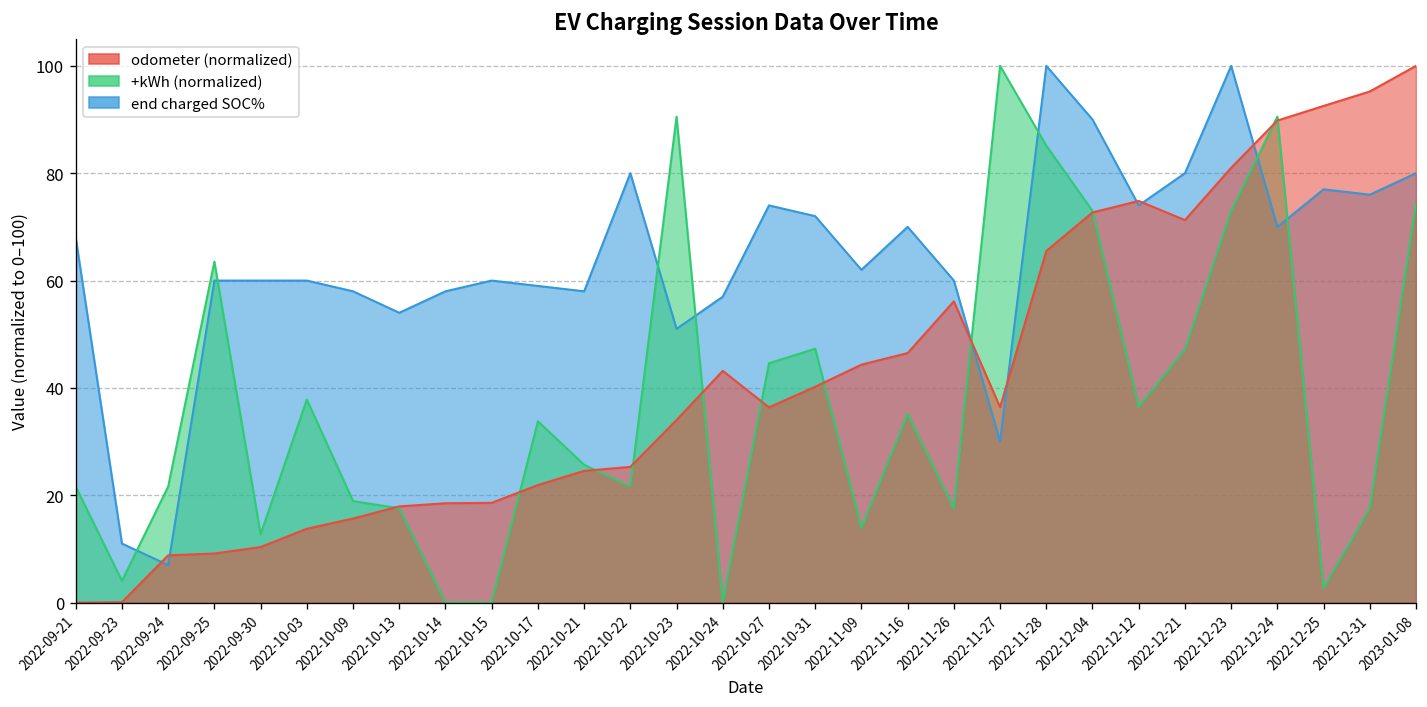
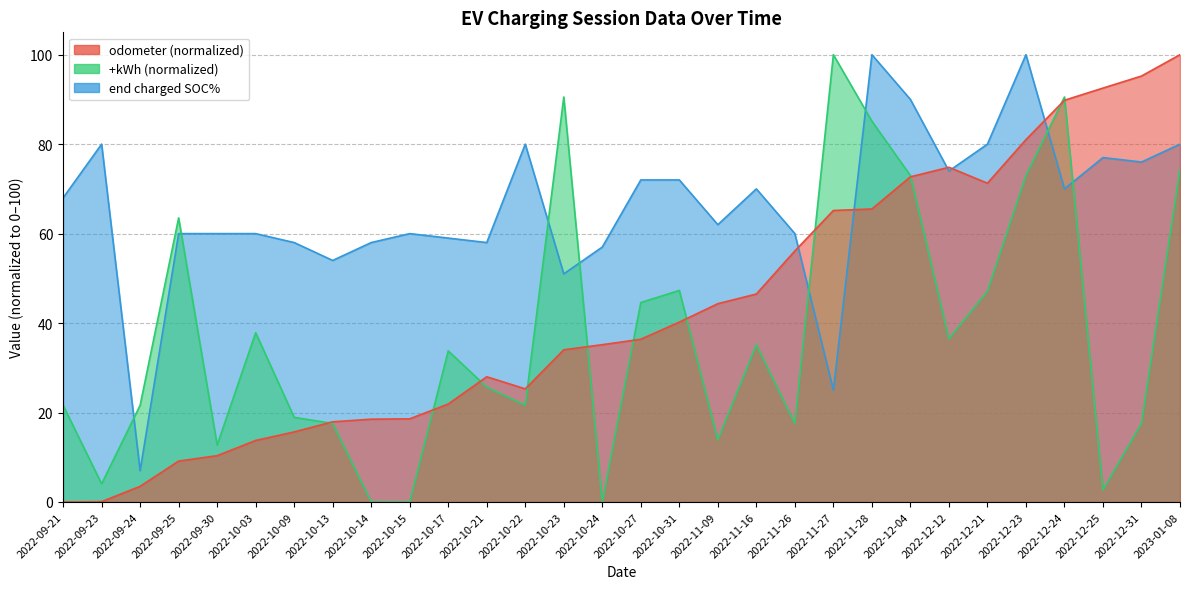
end charged SOC%, 2022-09-23: 11 -> 80
odometer (normalized), 2022-09-24: 9 -> 3
odometer (normalized), 2022-10-21: 25 -> 28
odometer (normalized), 2022-10-24: 43 -> 35
end charged SOC%, 2022-10-27: 74 -> 72
end charged SOC%, 2022-11-27: 30 -> 25
odometer (normalized), 2022-11-27: 36 -> 65
